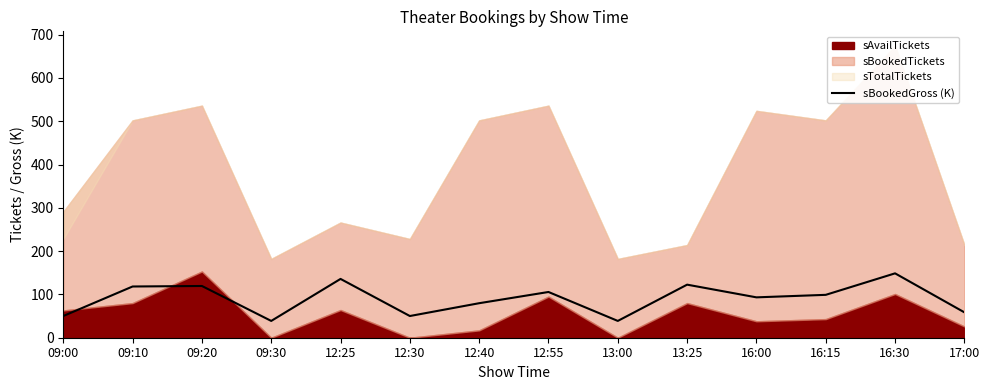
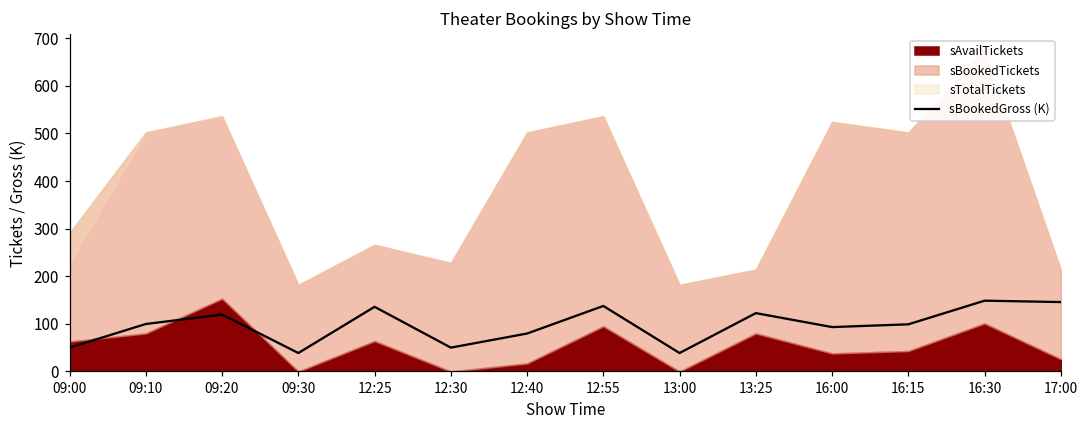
sBookedGross (K), 09:10: 120 -> 100
sBookedGross (K), 12:55: 110 -> 140
sBookedGross (K), 17:00: 60 -> 150
